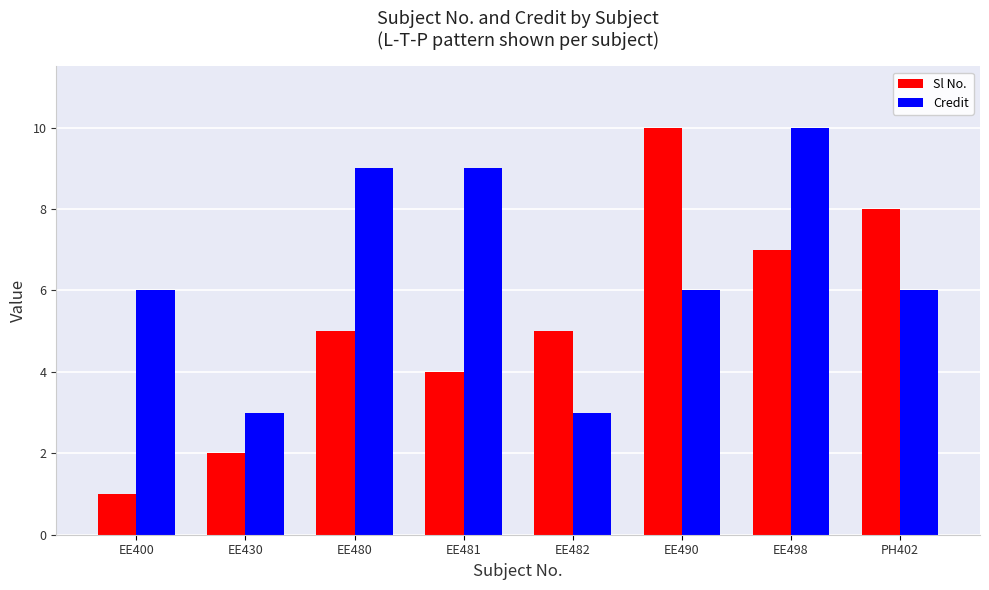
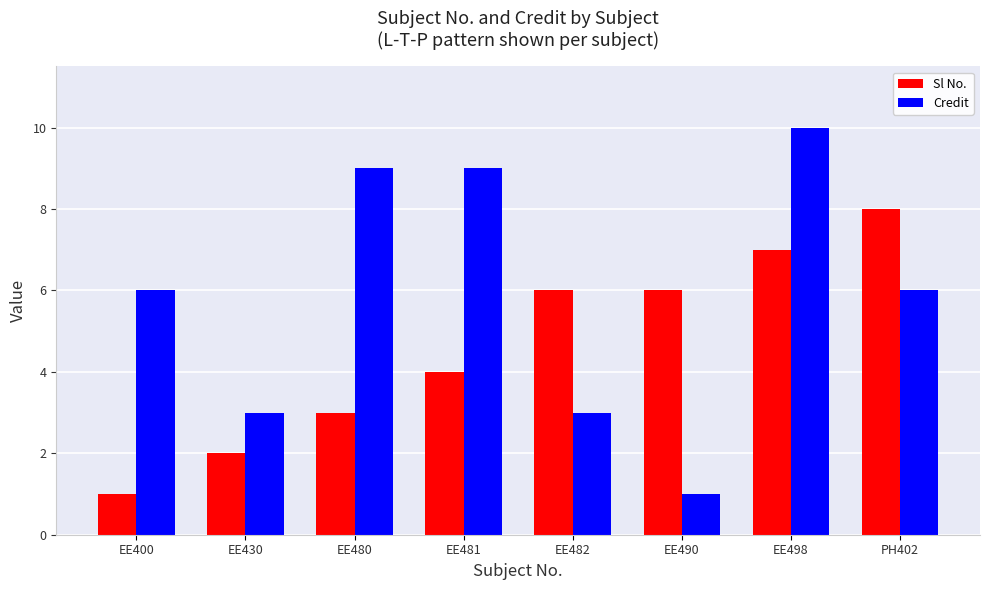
Sl No., EE480: 5 -> 3
Sl No., EE482: 5 -> 6
Sl No., EE490: 10 -> 6
Credit, EE490: 6 -> 1
